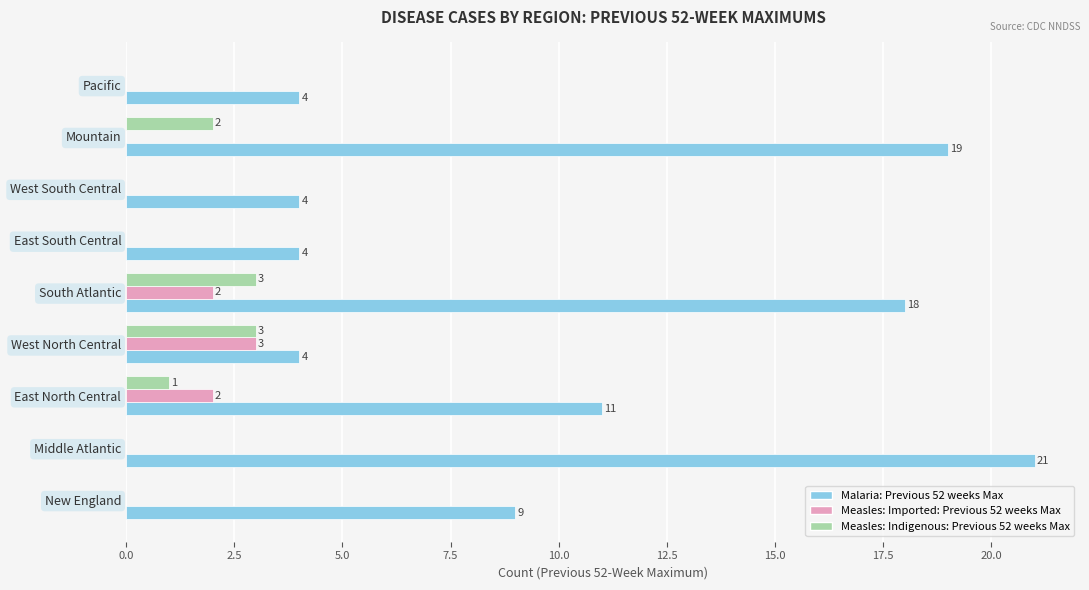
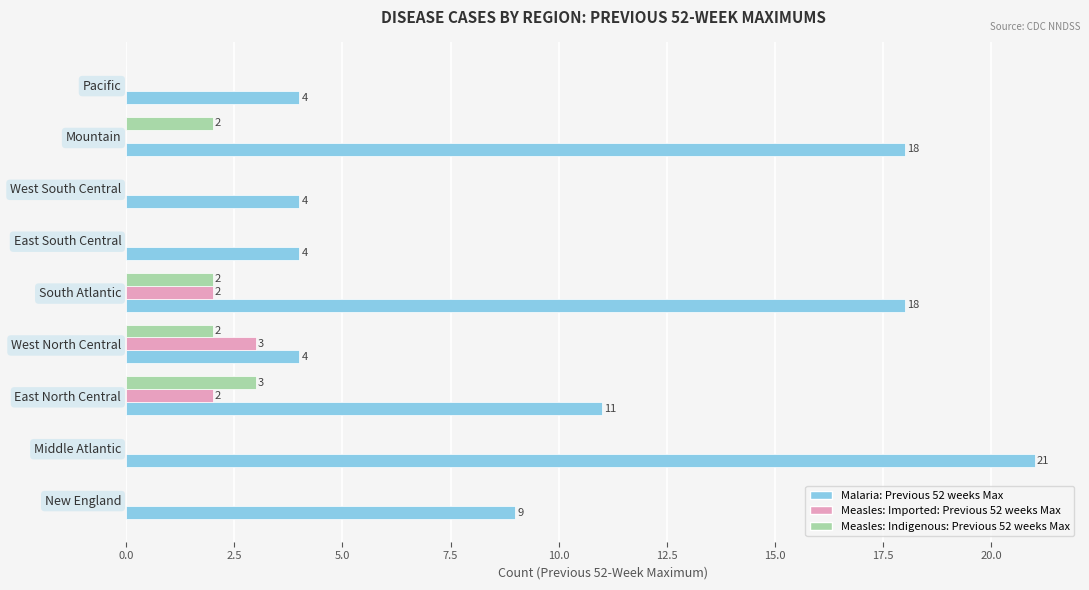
Malaria: Previous 52 weeks Max, Mountain: 19 -> 18
Measles: Indigenous: Previous 52 weeks Max, South Atlantic: 3 -> 2
Measles: Indigenous: Previous 52 weeks Max, West North Central: 3 -> 2
Measles: Indigenous: Previous 52 weeks Max, East North Central: 1 -> 3
